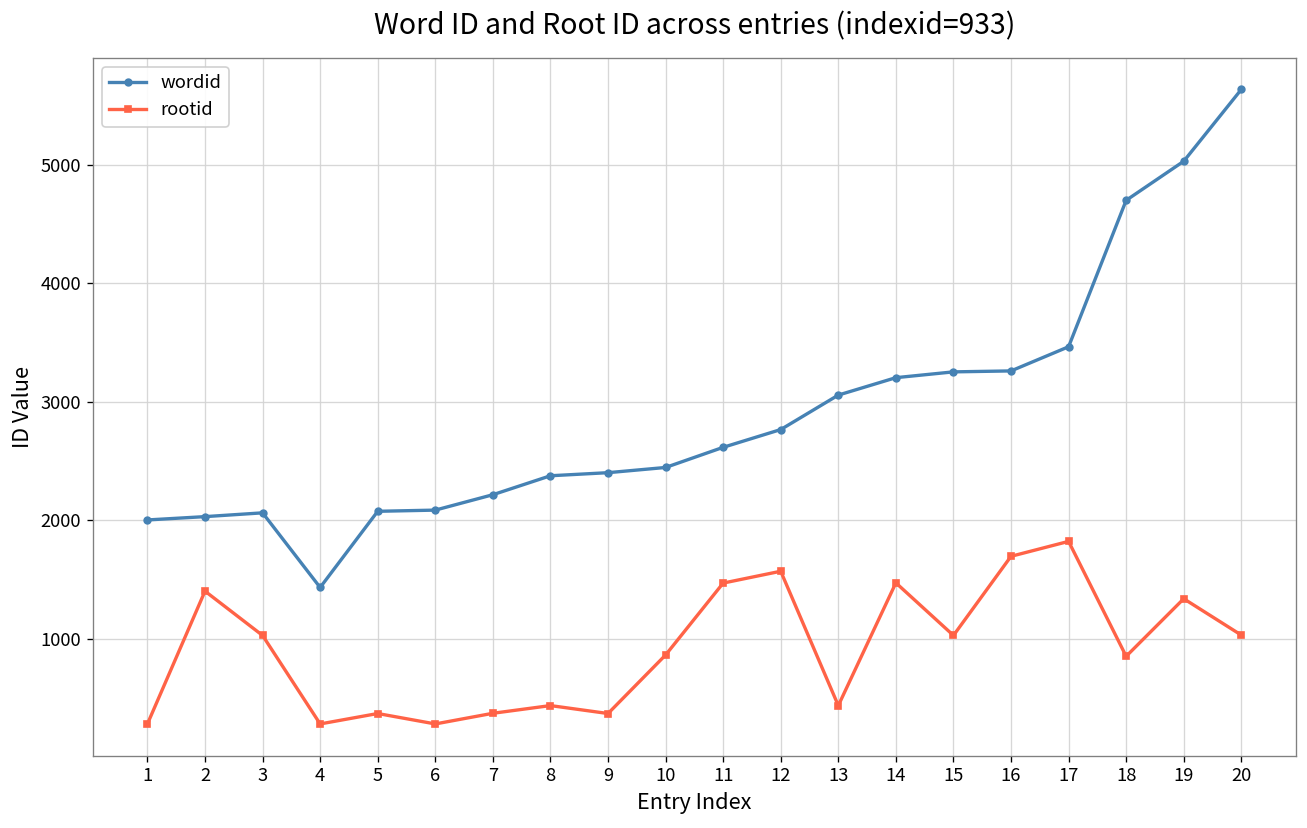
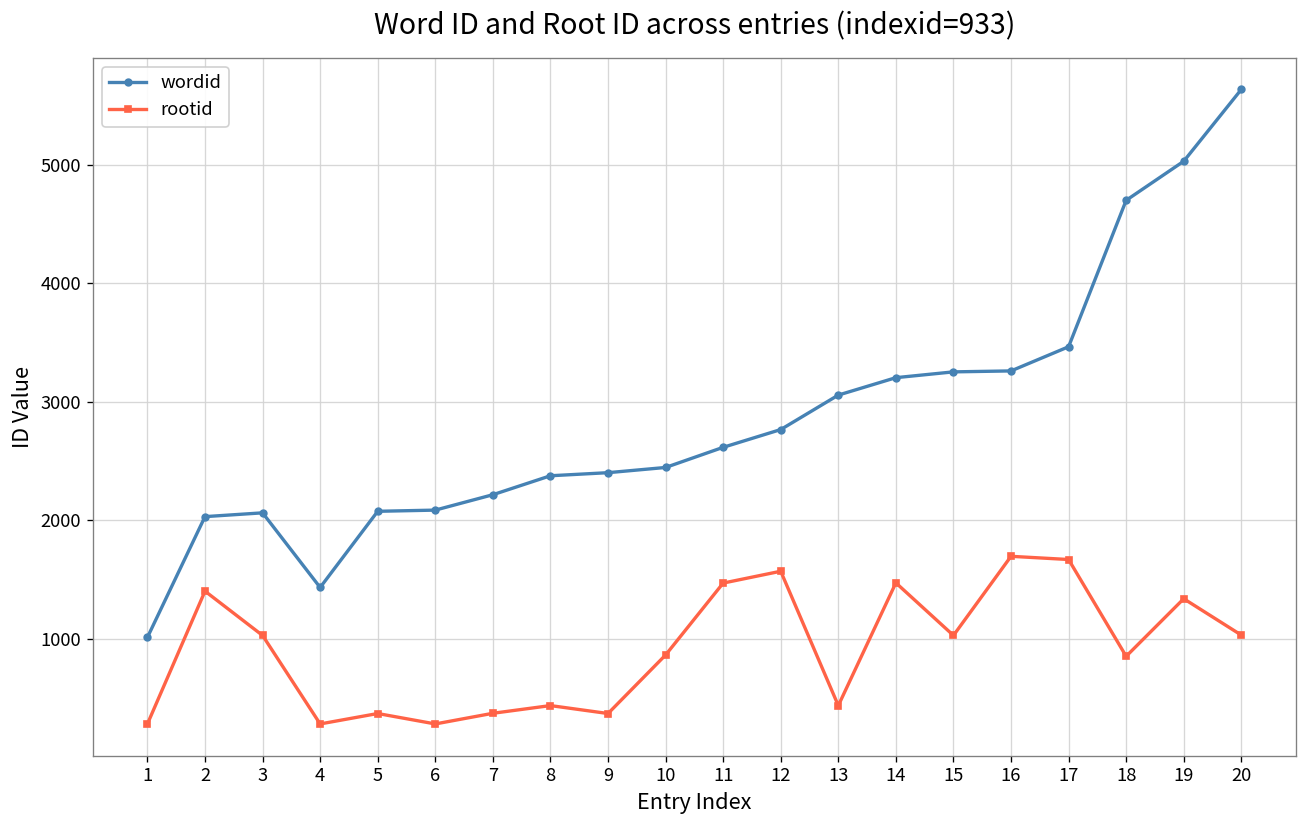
wordid, 1: 2000 -> 1000
rootid, 17: 1800 -> 1700
